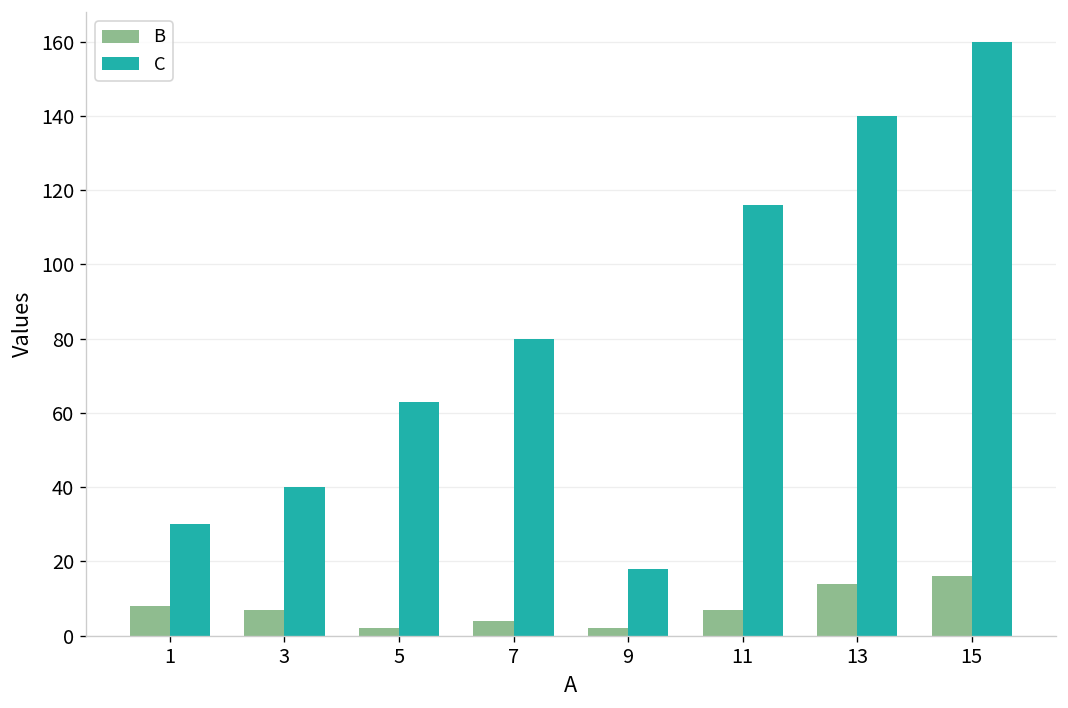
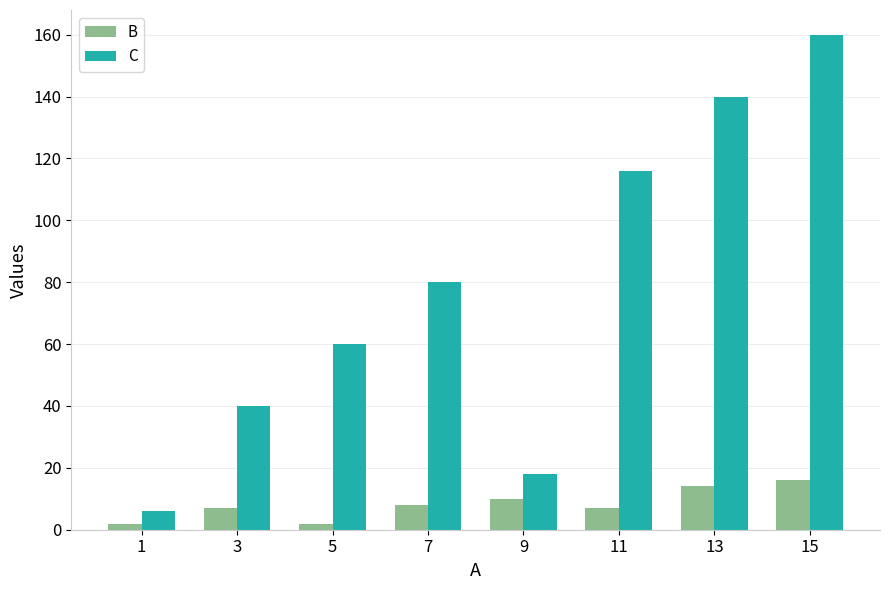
B, 1: 8 -> 2
C, 1: 30 -> 6
C, 5: 63 -> 60
B, 7: 4 -> 8
B, 9: 2 -> 10
